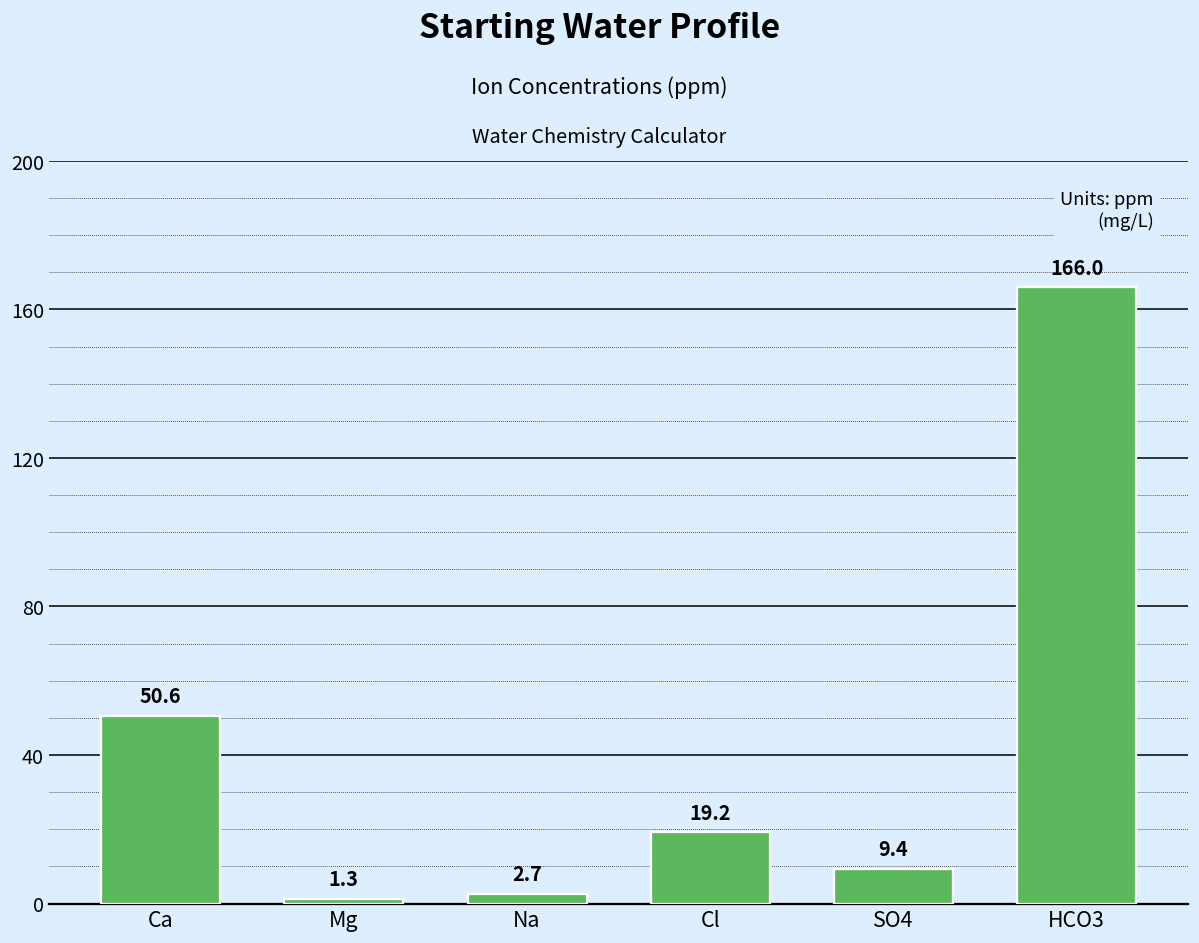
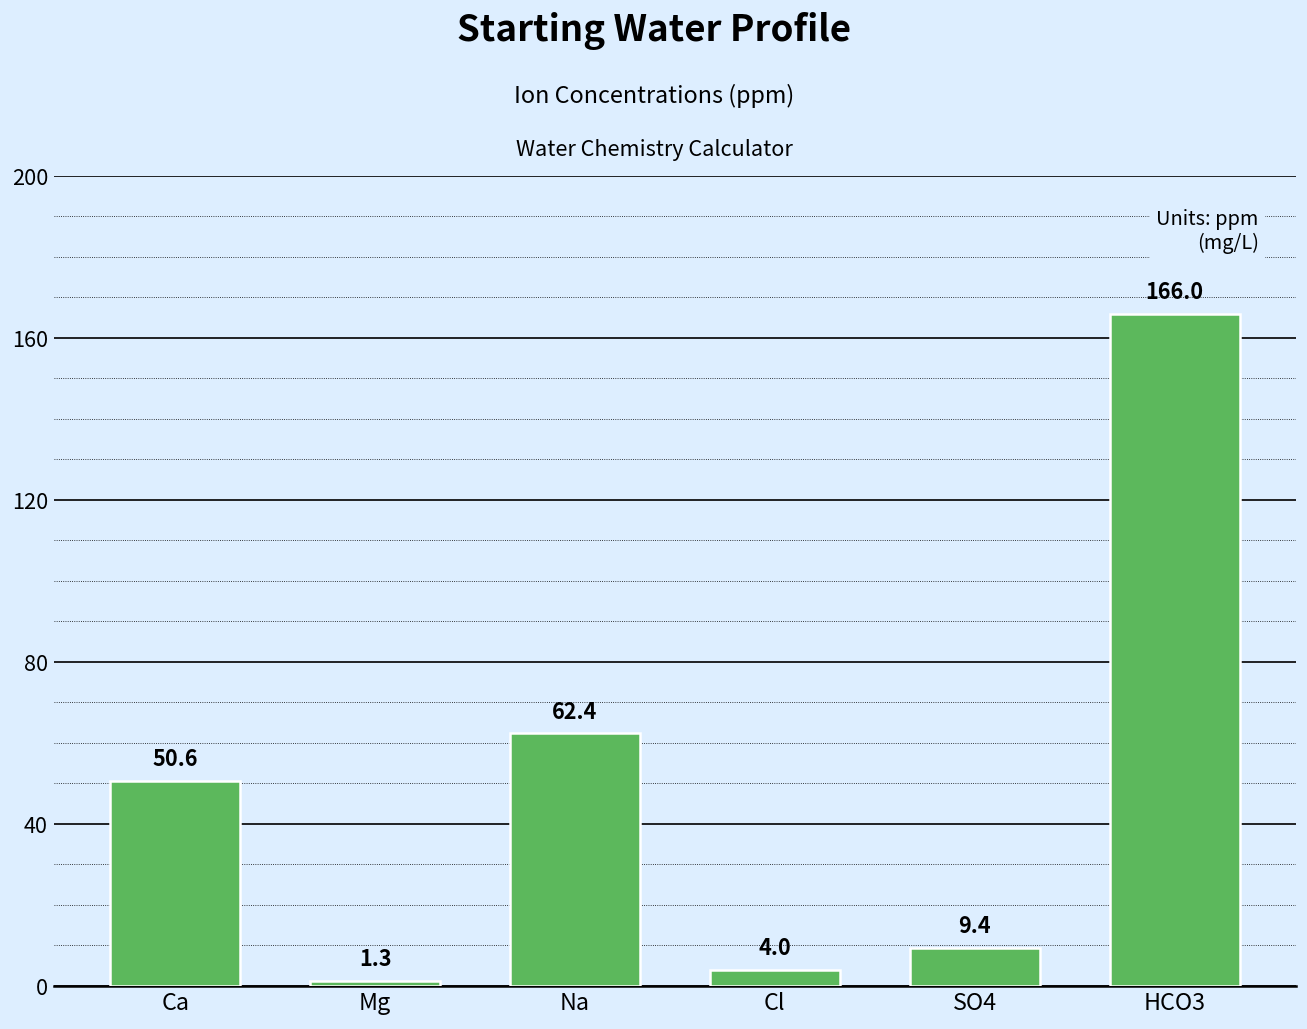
Na: 2.7 -> 62.4
Cl: 19.2 -> 4.0
